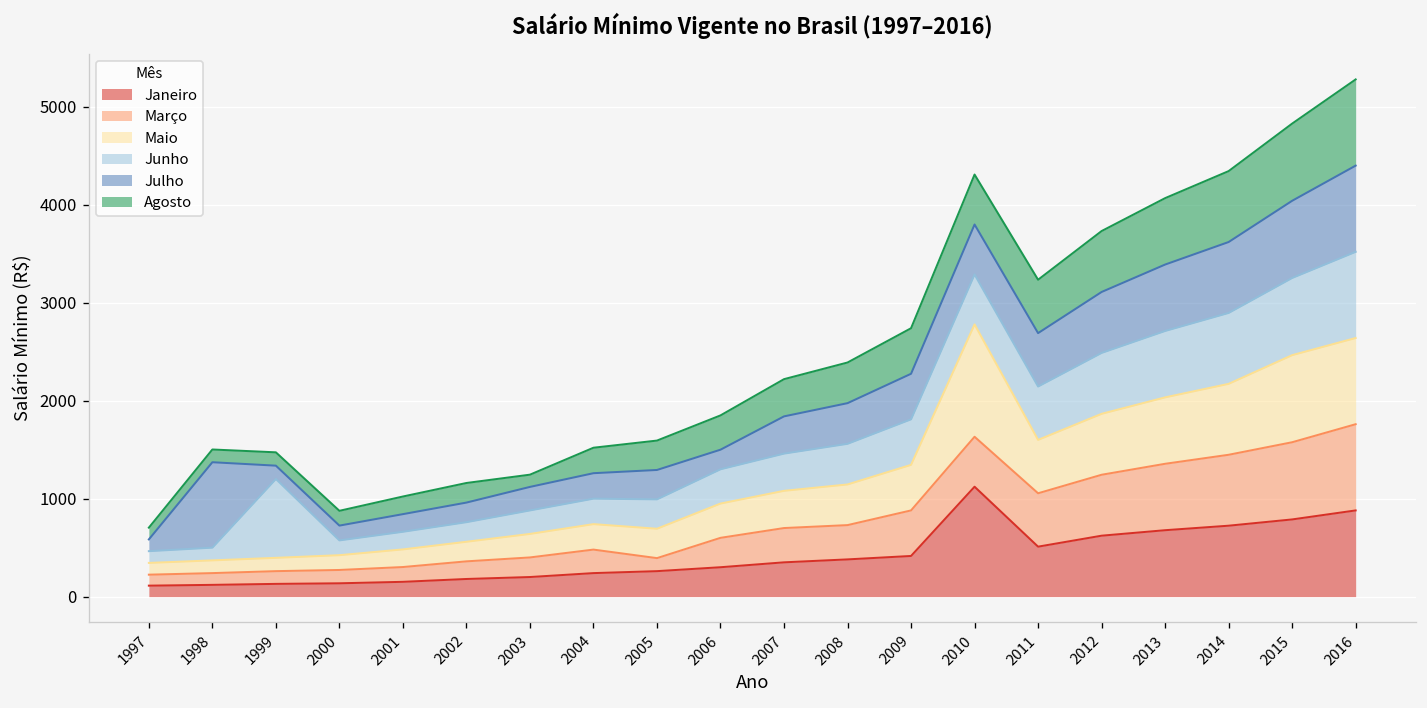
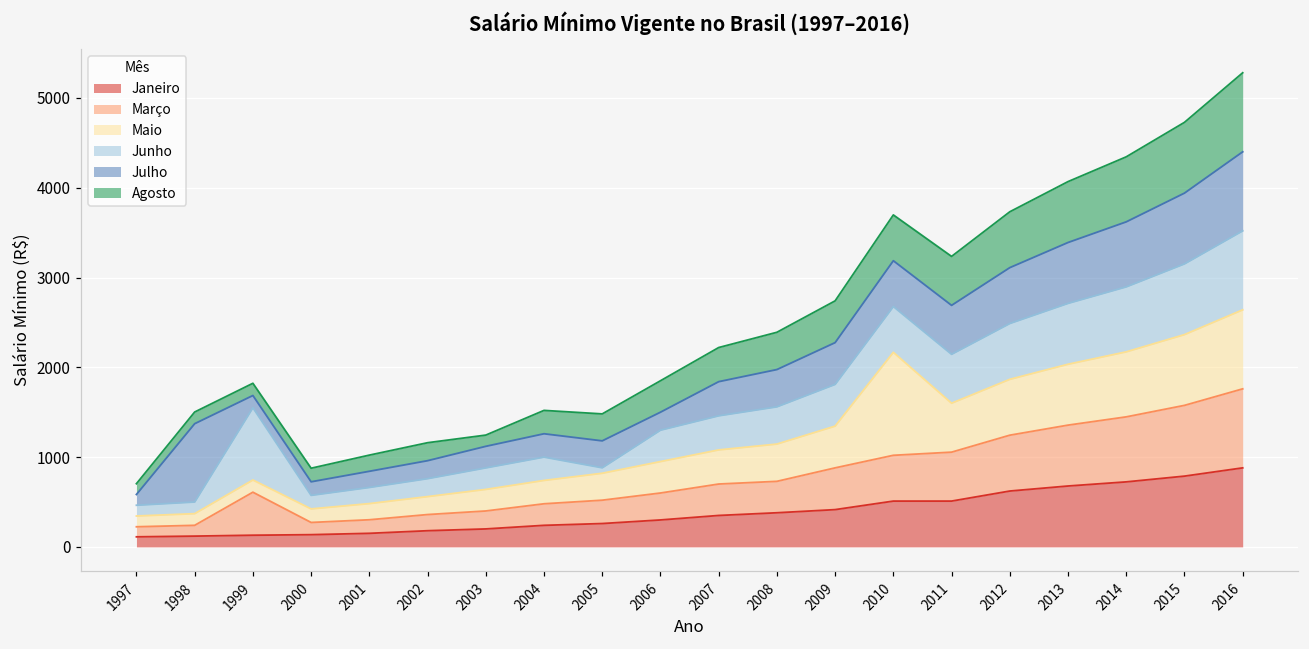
Março, 1999: 100 -> 500
Março, 2005: 100 -> 300
Junho, 2005: 300 -> 100
Janeiro, 2010: 1100 -> 500
Maio, 2015: 900 -> 800
